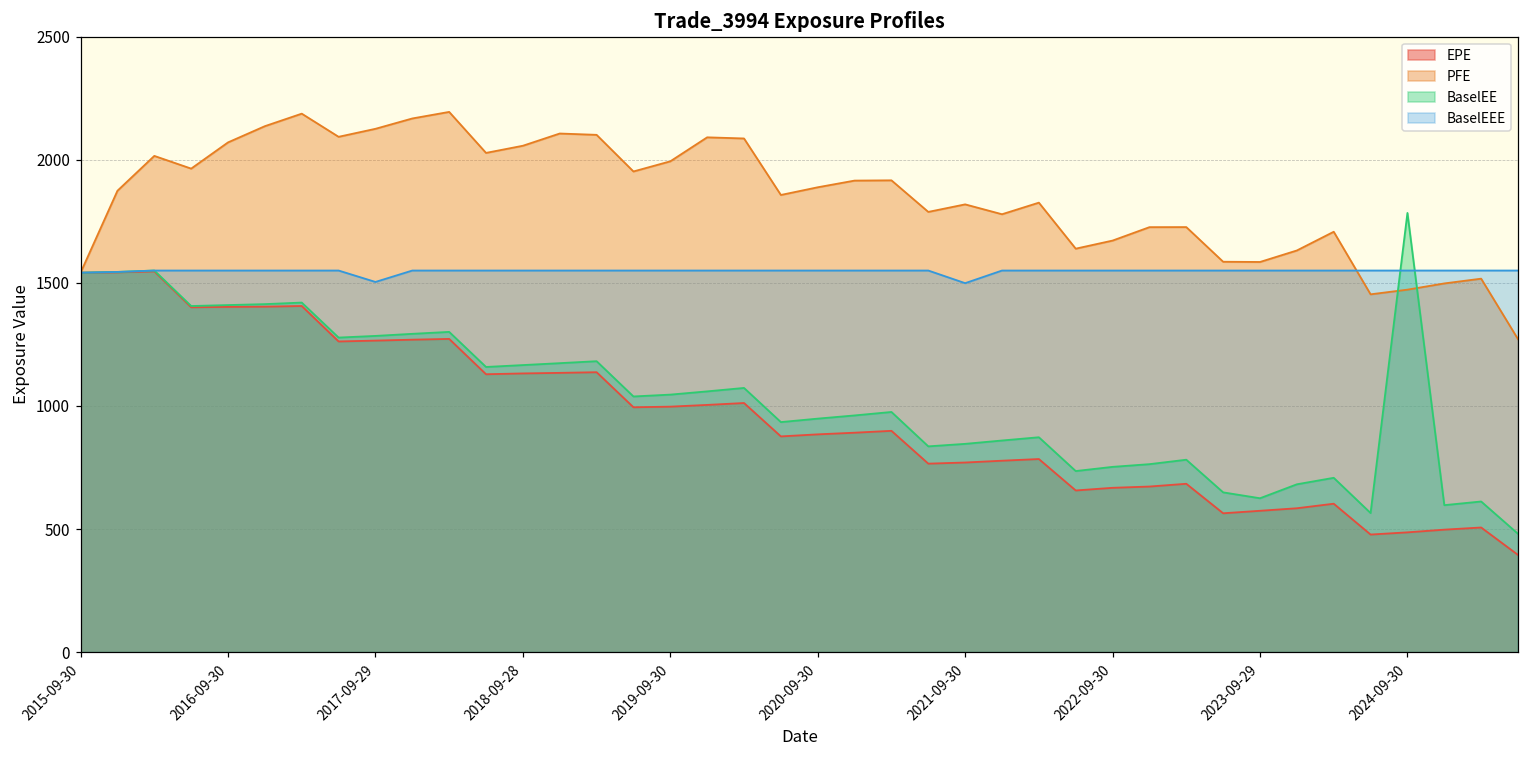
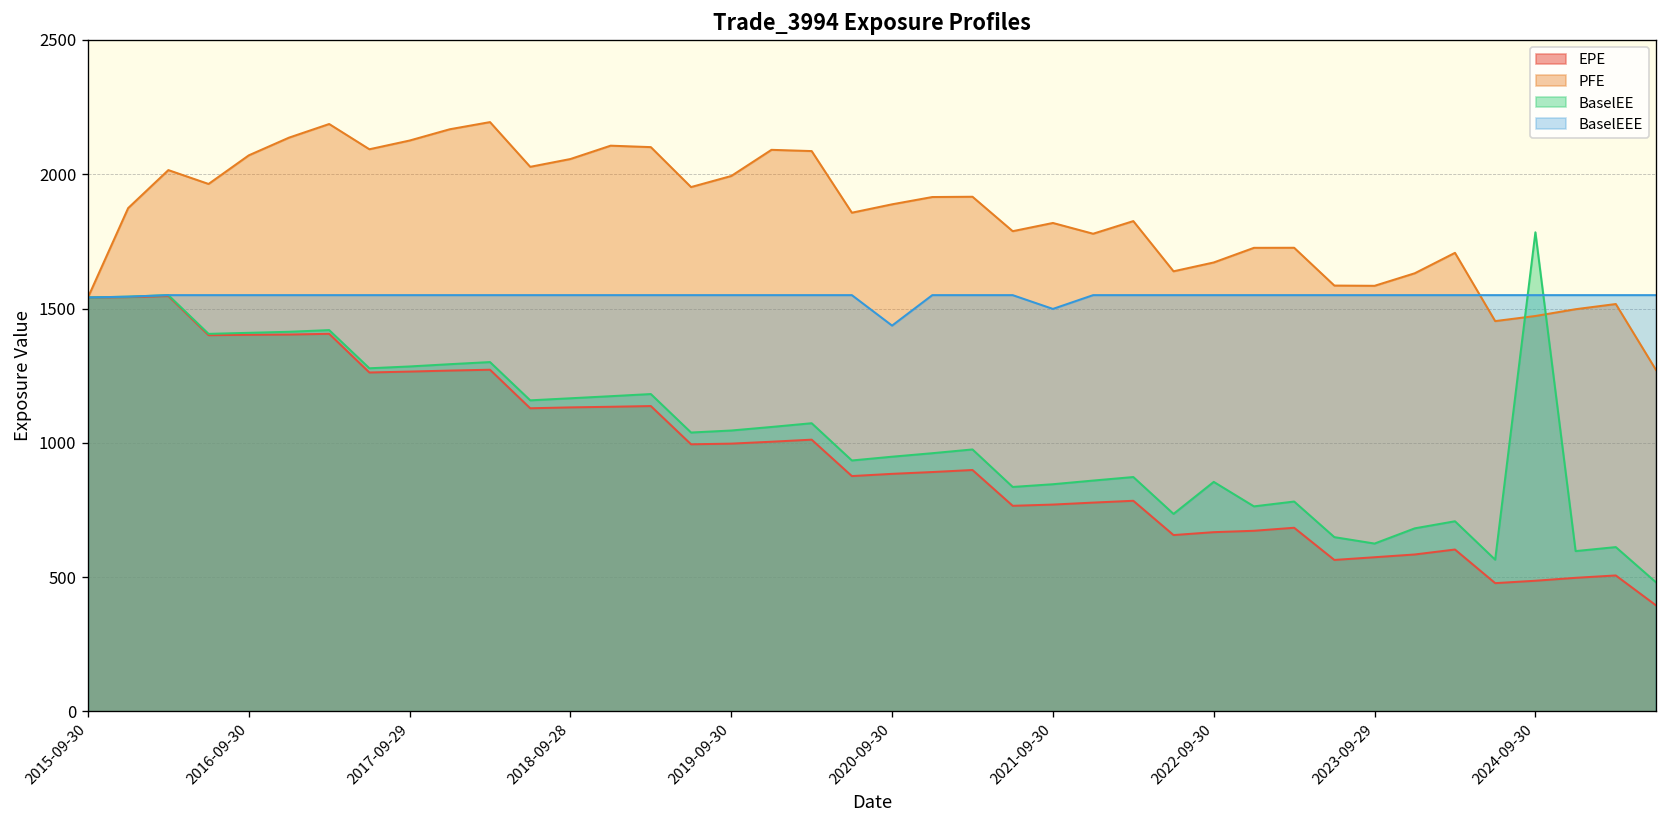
BaselEEE, 2017-09-29: 1500 -> 1550
BaselEEE, 2020-09-30: 1550 -> 1440
BaselEE, 2022-09-30: 750 -> 850
